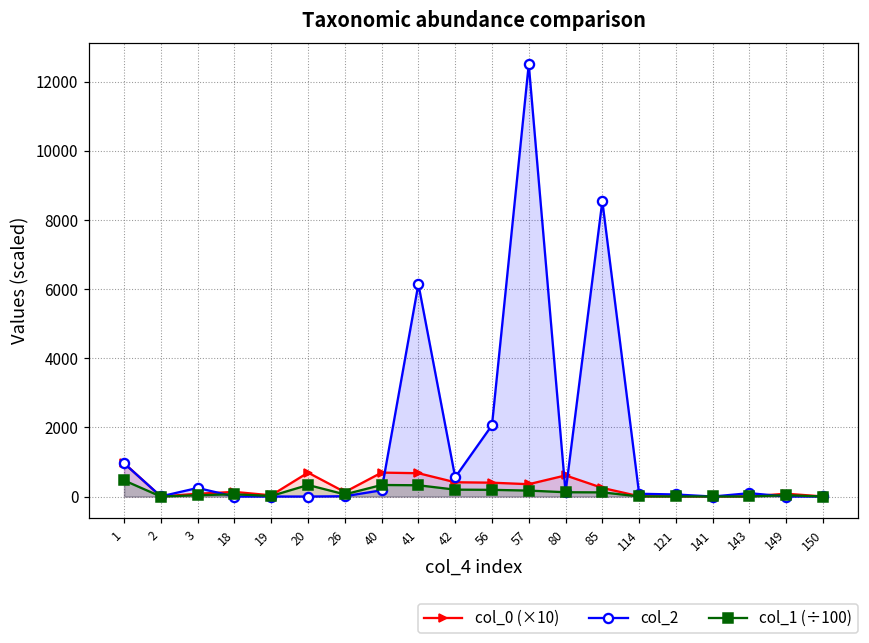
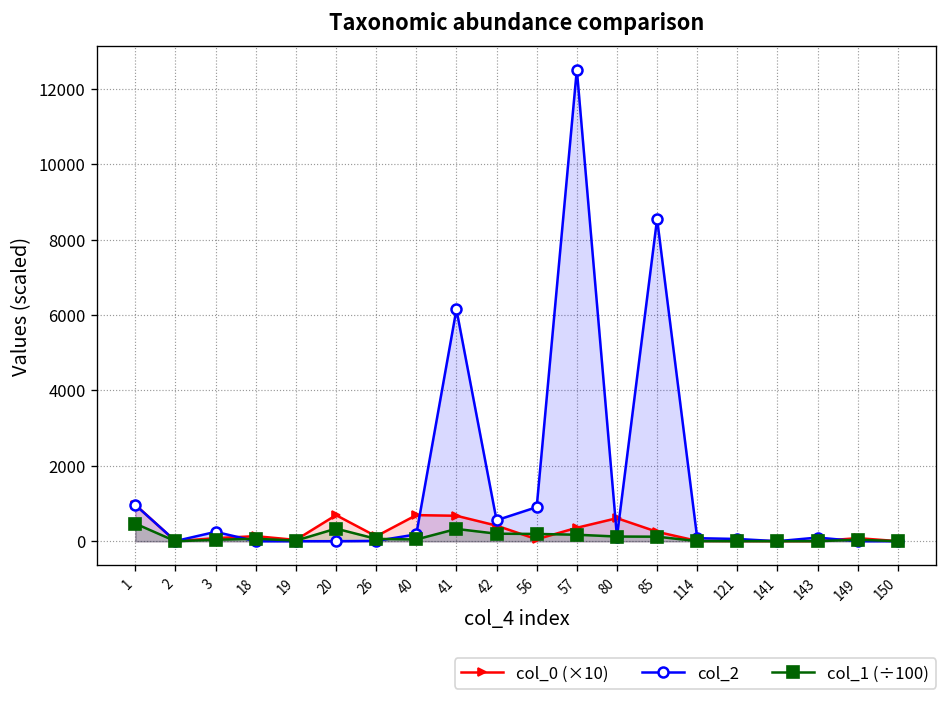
col_1 (÷100), 40: 300 -> 0
col_0 (×10), 56: 400 -> 100
col_2, 56: 2100 -> 900
